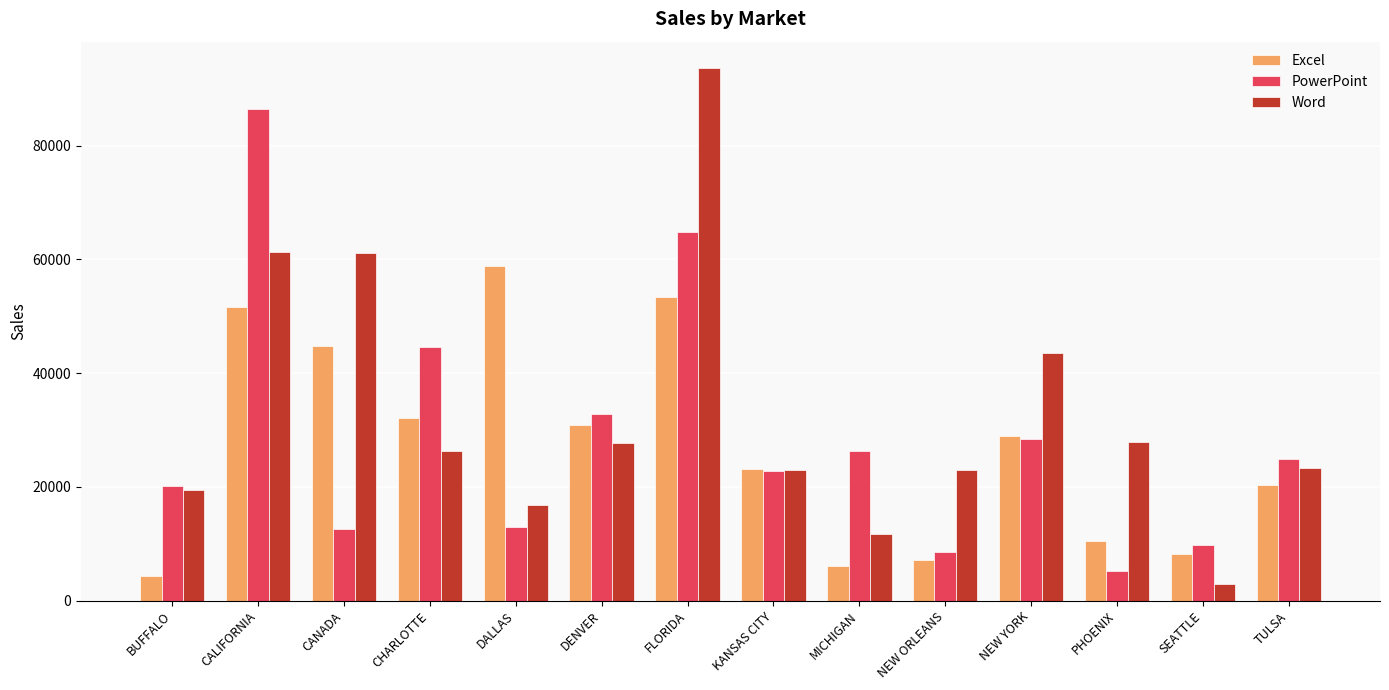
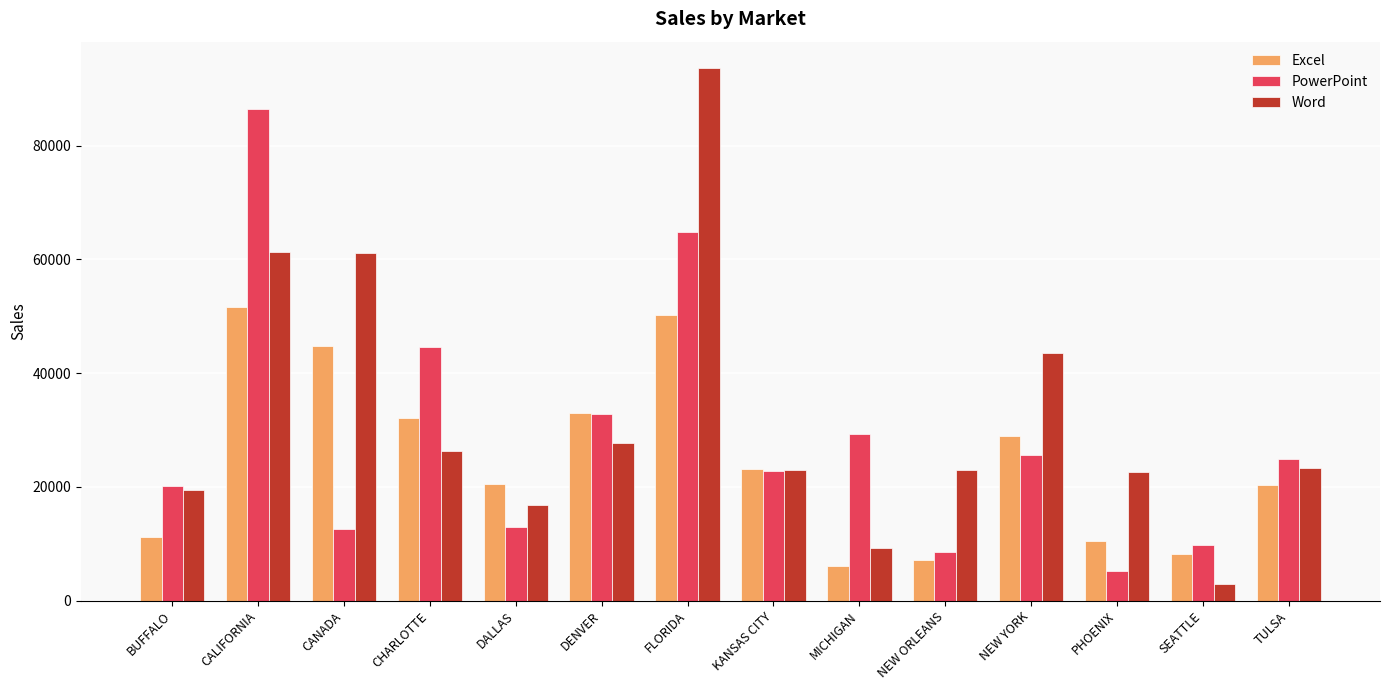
Excel, BUFFALO: 4000 -> 11000
Excel, DALLAS: 59000 -> 21000
Excel, DENVER: 31000 -> 33000
Excel, FLORIDA: 53000 -> 50000
PowerPoint, MICHIGAN: 26000 -> 29000
Word, MICHIGAN: 12000 -> 9000
PowerPoint, NEW YORK: 28000 -> 26000
Word, PHOENIX: 28000 -> 23000
